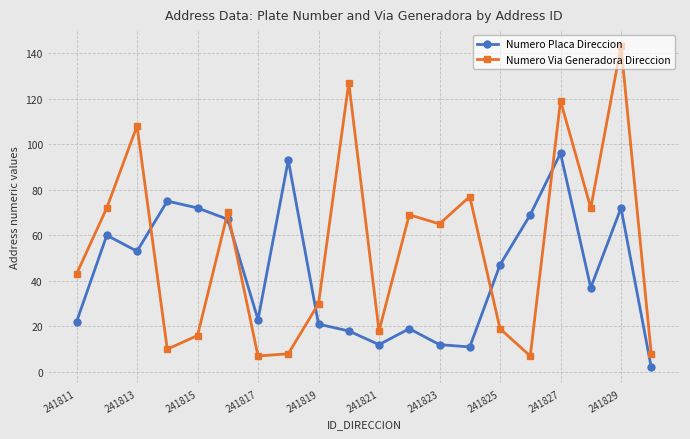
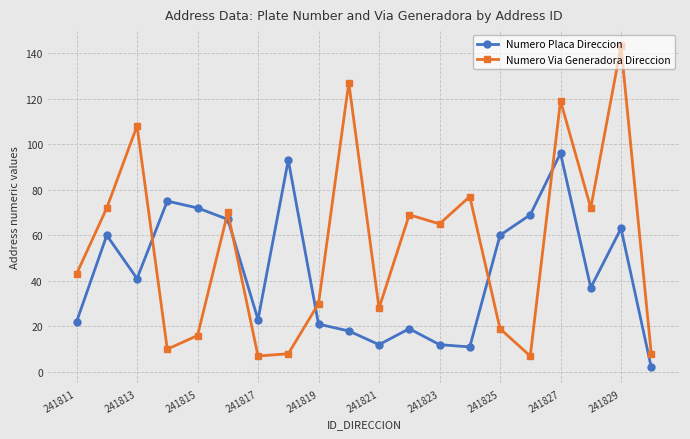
Numero Placa Direccion, 241813: 53 -> 41
Numero Via Generadora Direccion, 241821: 18 -> 28
Numero Placa Direccion, 241825: 47 -> 60
Numero Placa Direccion, 241829: 72 -> 63
